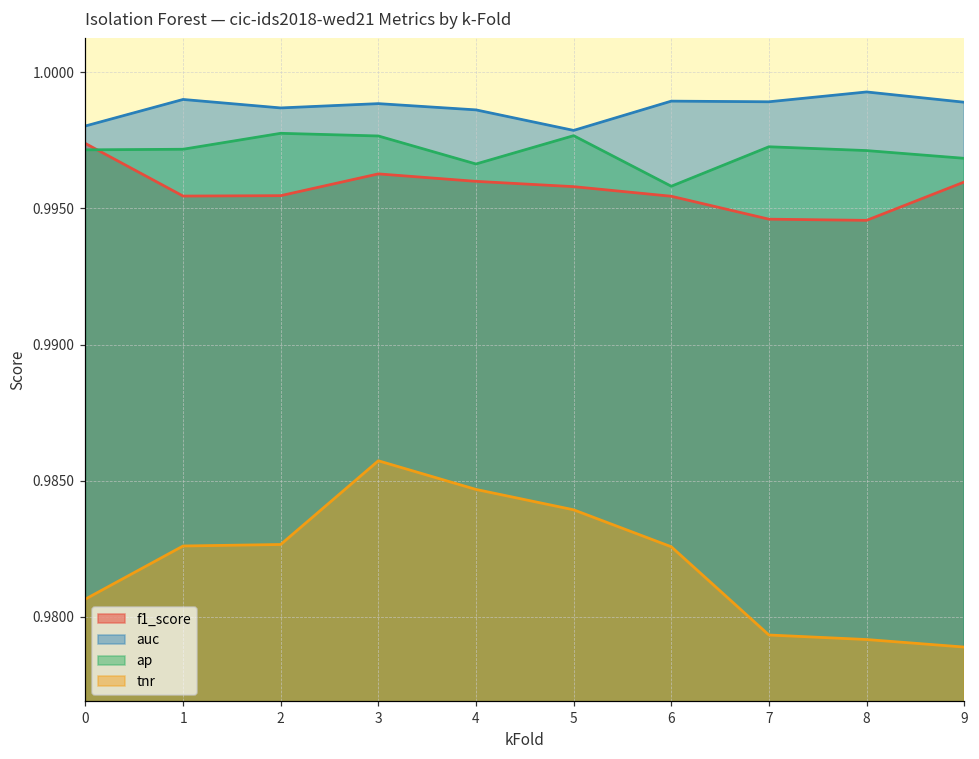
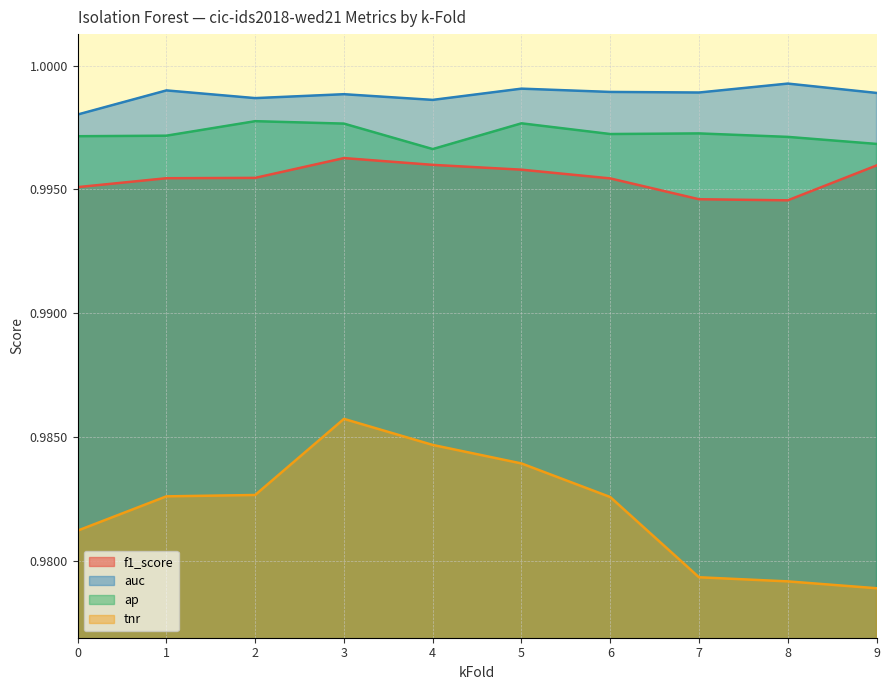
f1_score, 0: 0.9974 -> 0.9951
tnr, 0: 0.9806 -> 0.9812
auc, 5: 0.9979 -> 0.9991
ap, 6: 0.9958 -> 0.9972
